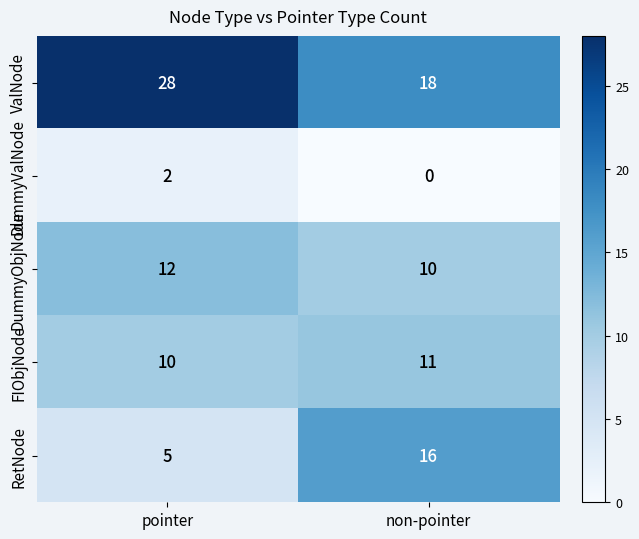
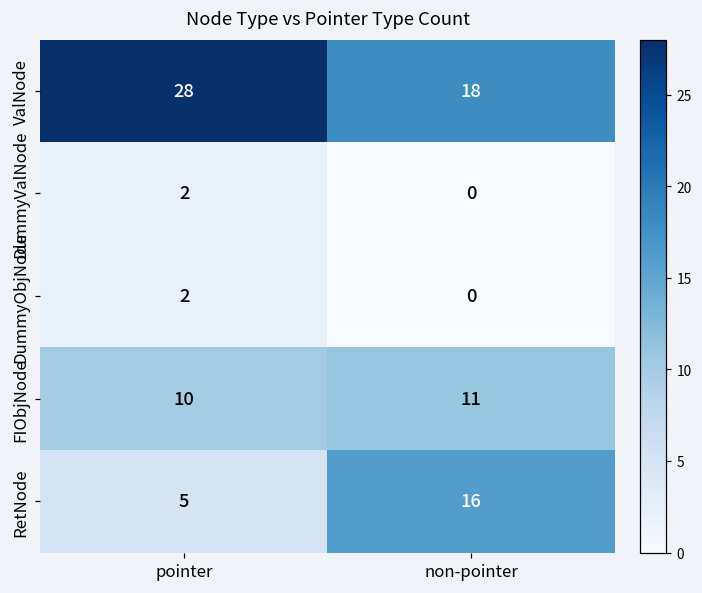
DummyObjNode, pointer: 12 -> 2
DummyObjNode, non-pointer: 10 -> 0
